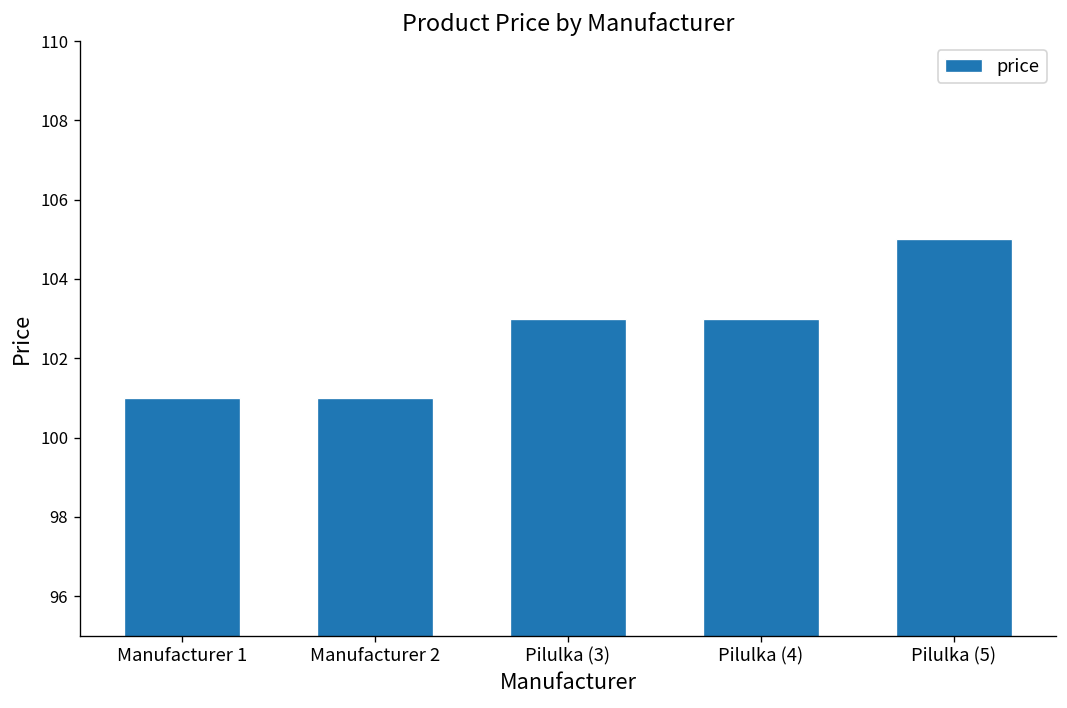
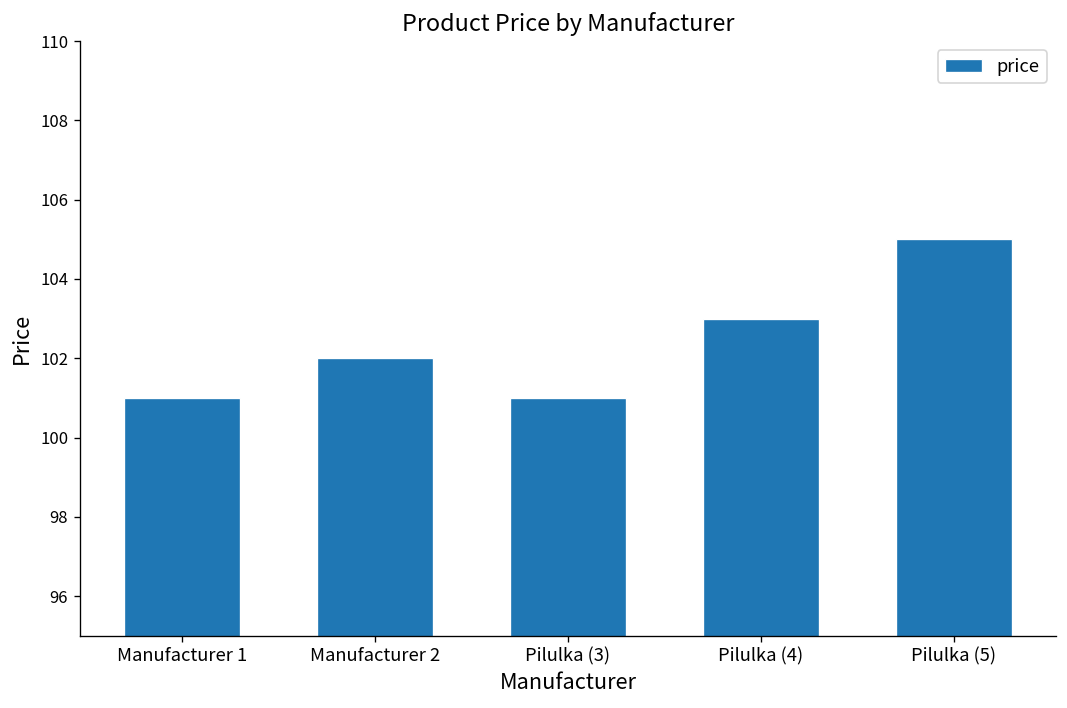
Manufacturer 2: 101 -> 102
Pilulka (3): 103 -> 101
